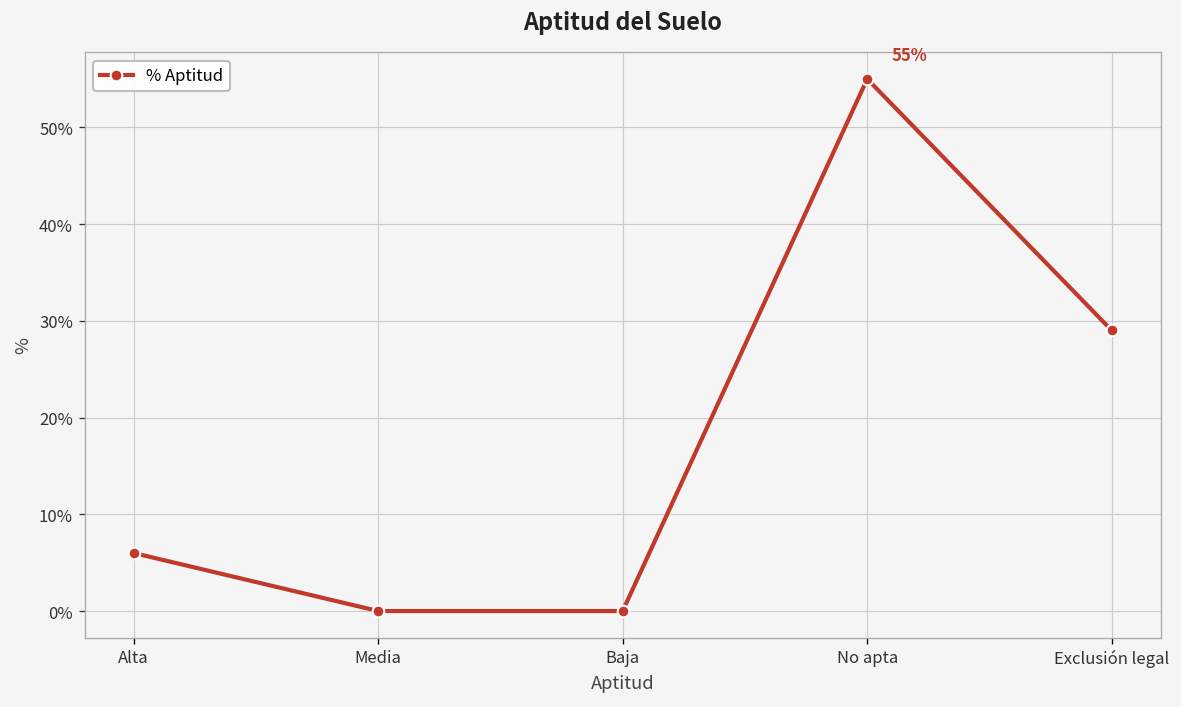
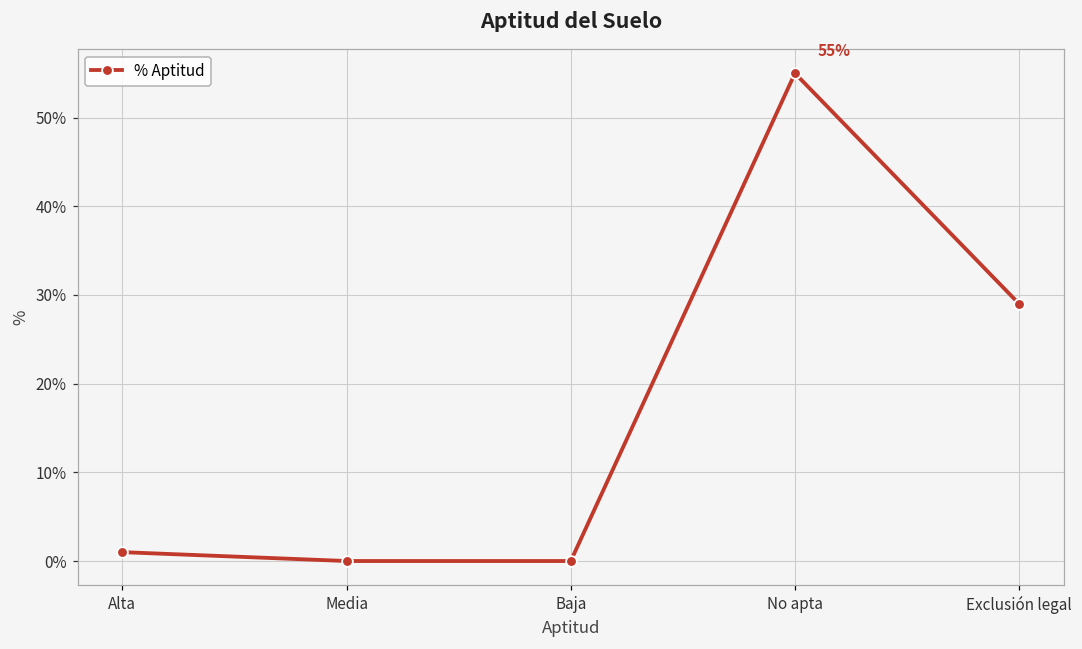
Alta: 6% -> 1%
